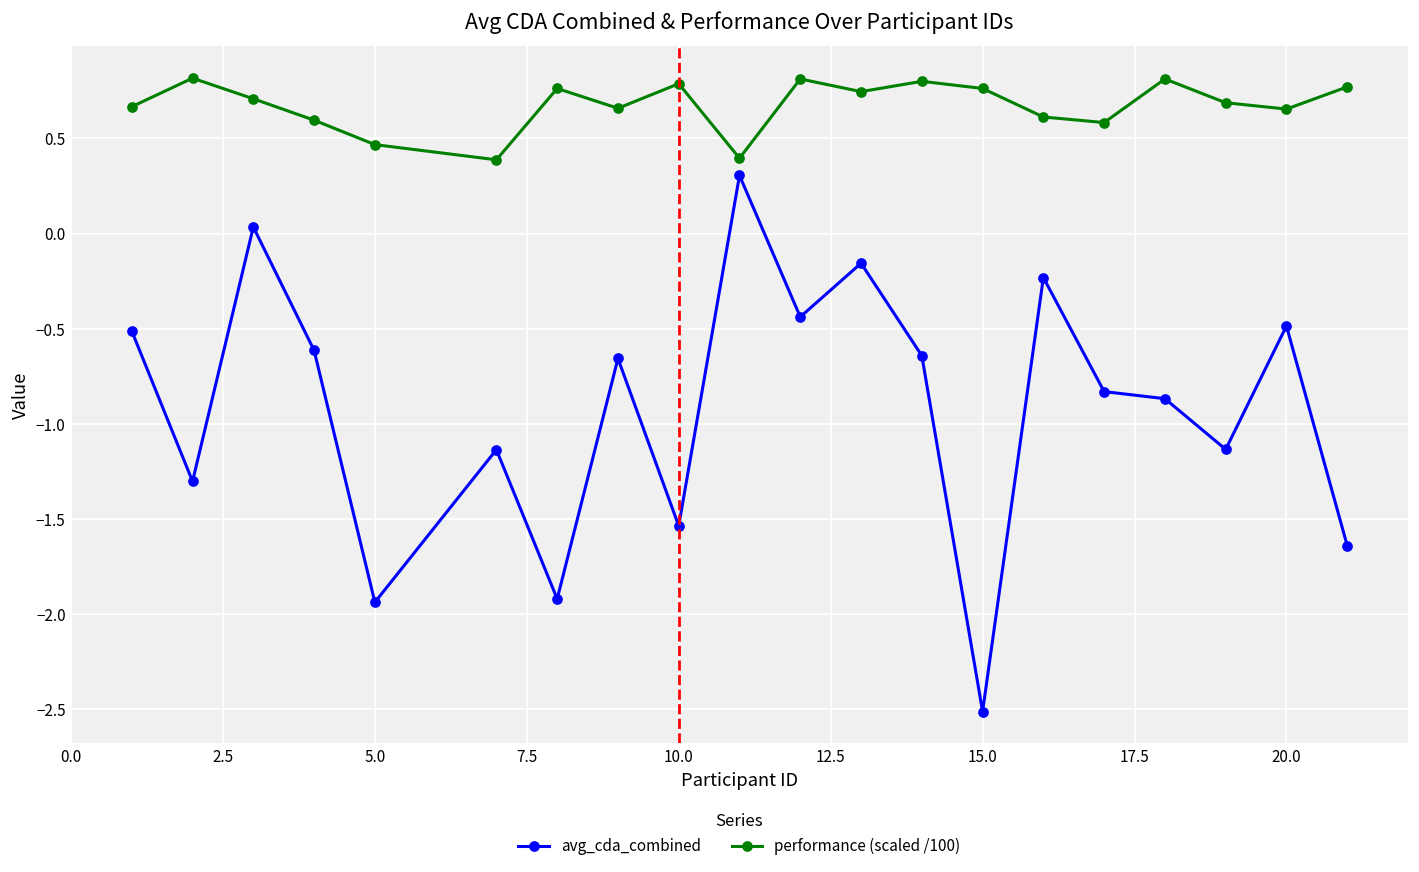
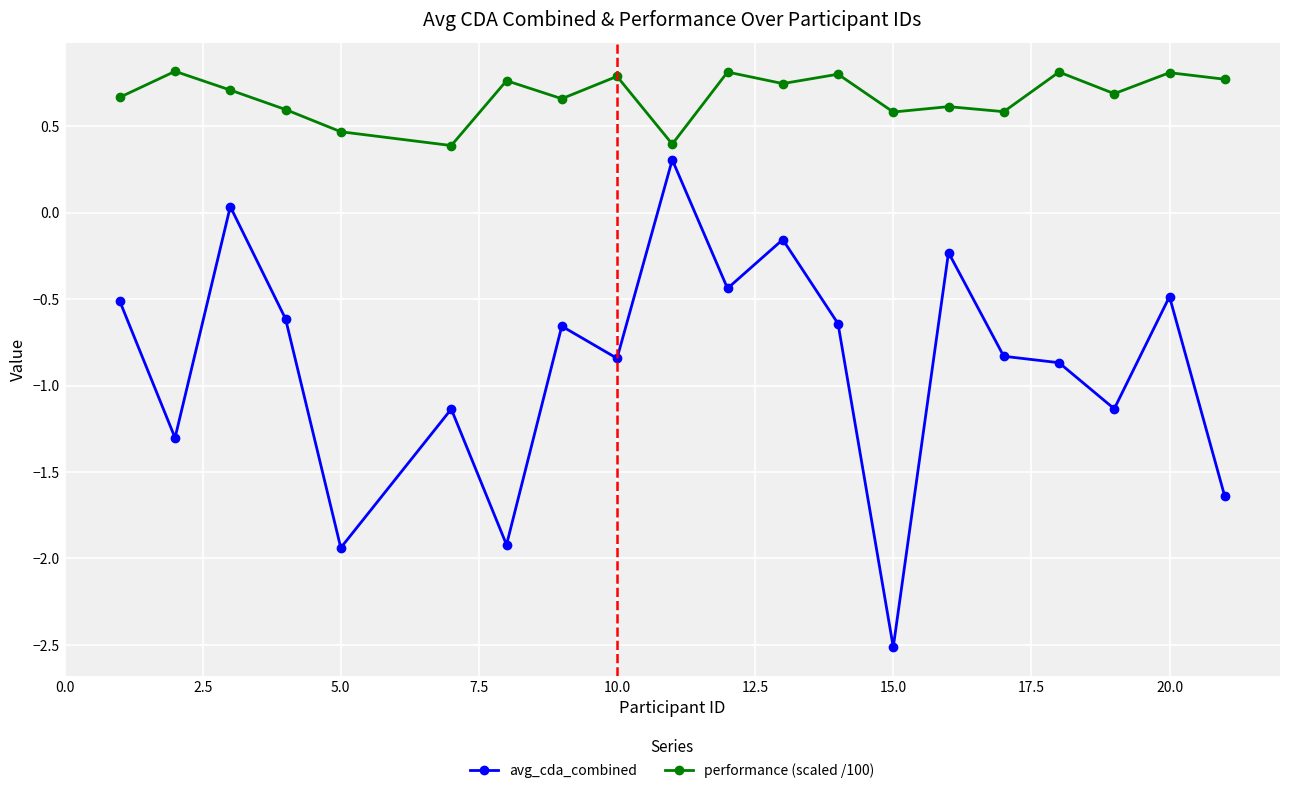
avg_cda_combined, 10.0: -1.54 -> -0.84
performance (scaled /100), 15.0: 0.76 -> 0.58
performance (scaled /100), 20.0: 0.65 -> 0.81
